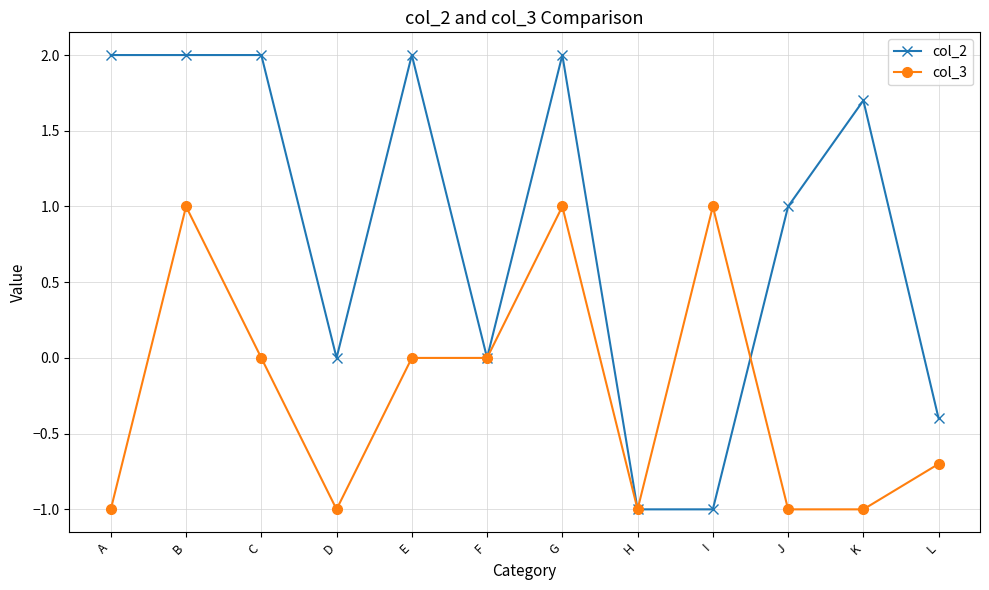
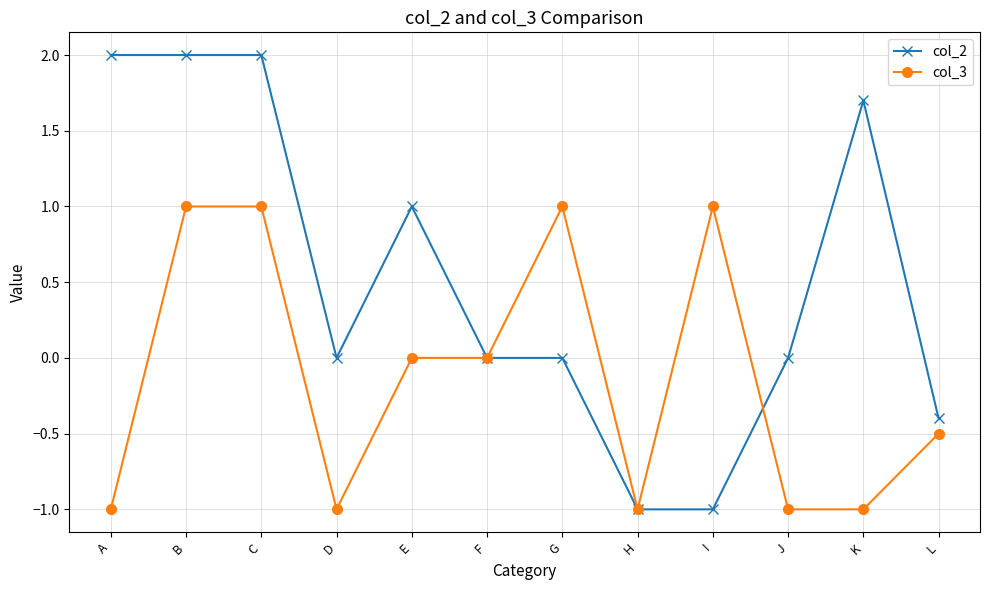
col_3, C: 0 -> 1
col_2, E: 2 -> 1
col_2, G: 2 -> 0
col_2, J: 1 -> 0
col_3, L: -0.7 -> -0.5
